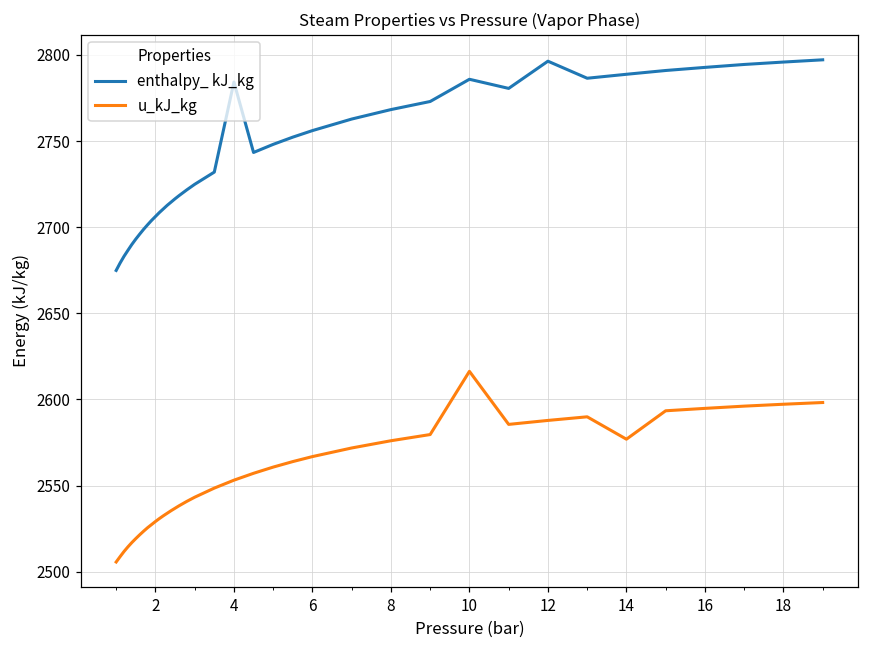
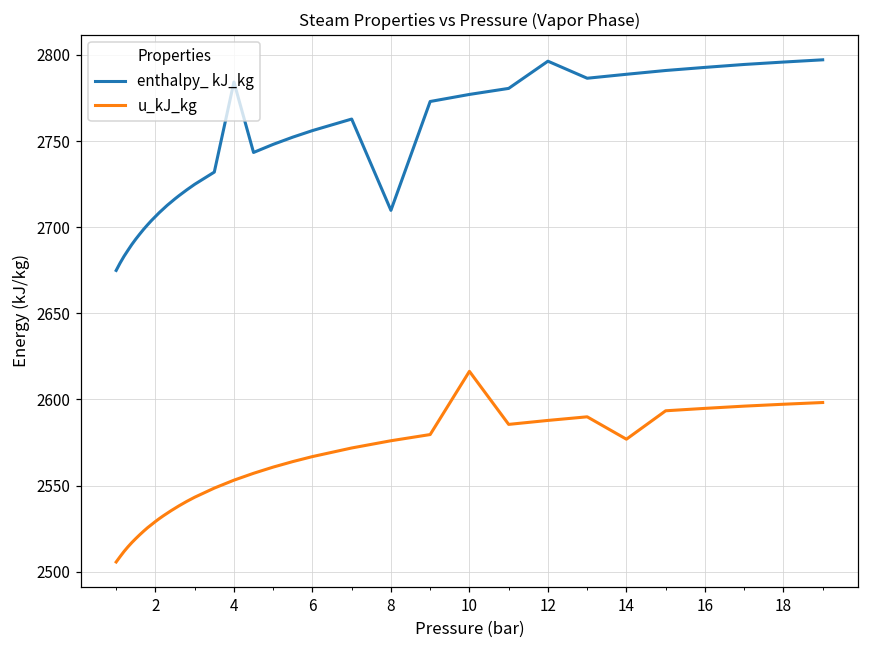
enthalpy_ kJ_kg, 8: 2768 -> 2710
enthalpy_ kJ_kg, 10: 2786 -> 2777
